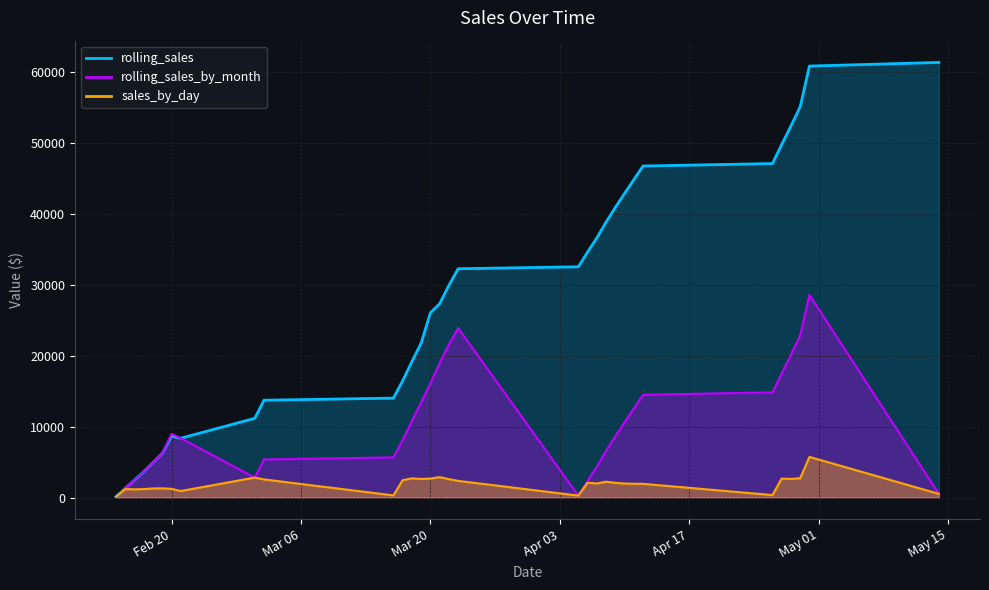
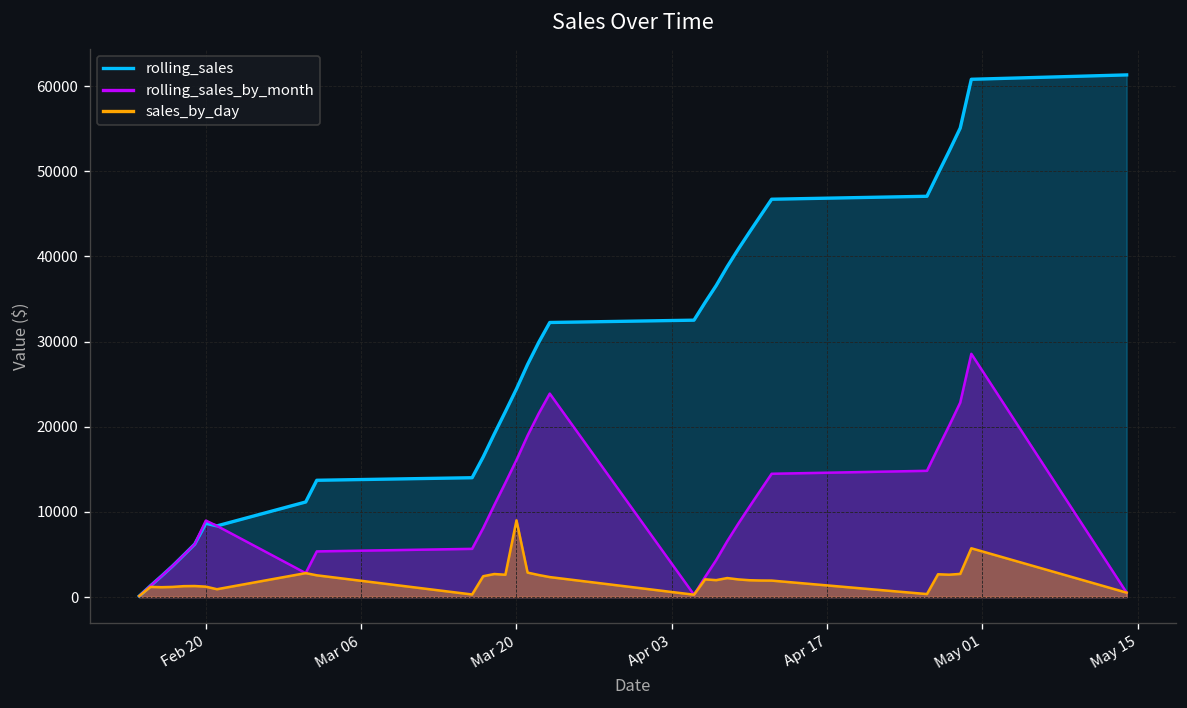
rolling_sales, Mar 20: 26000 -> 24000
sales_by_day, Mar 20: 3000 -> 9000
